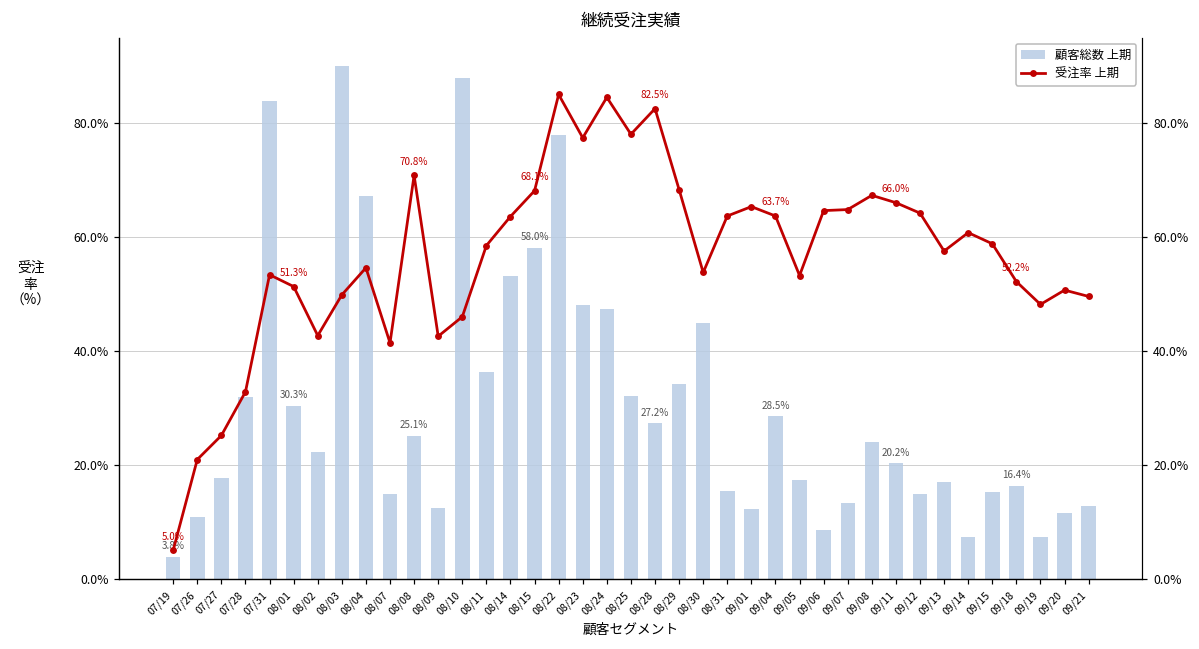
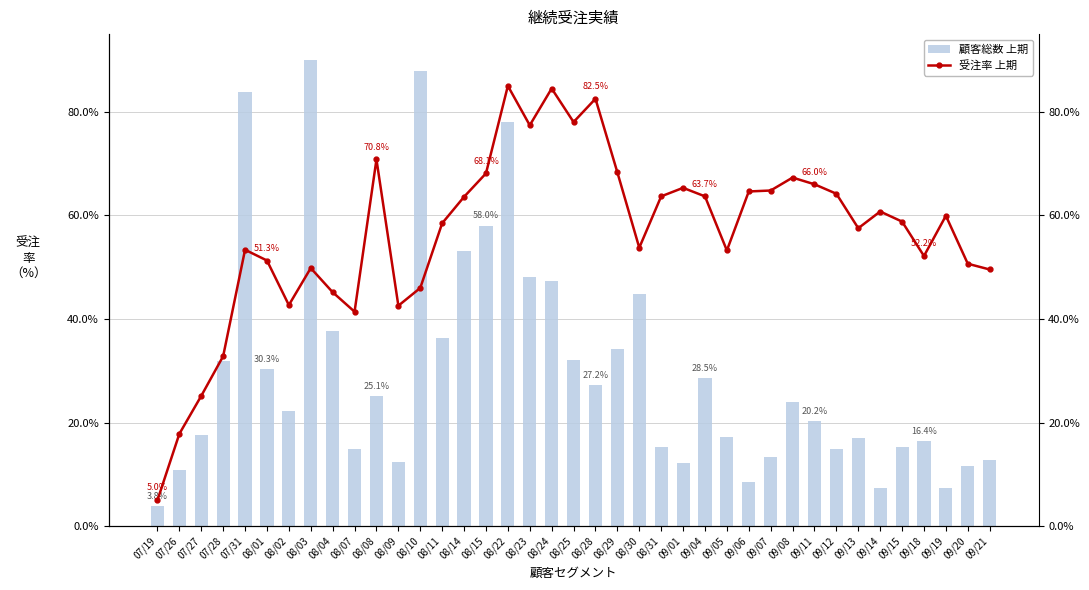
顧客総数 上期, 08/04: 67% -> 38%
受注率 上期, 07/26: 21% -> 18%
受注率 上期, 08/04: 55% -> 45%
受注率 上期, 09/19: 48% -> 60%
